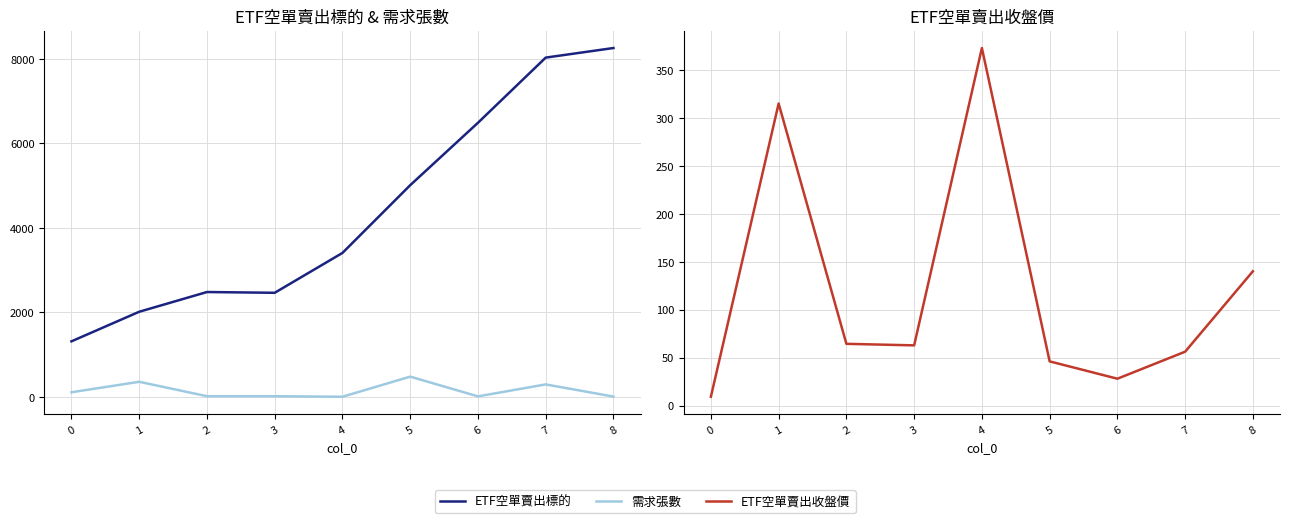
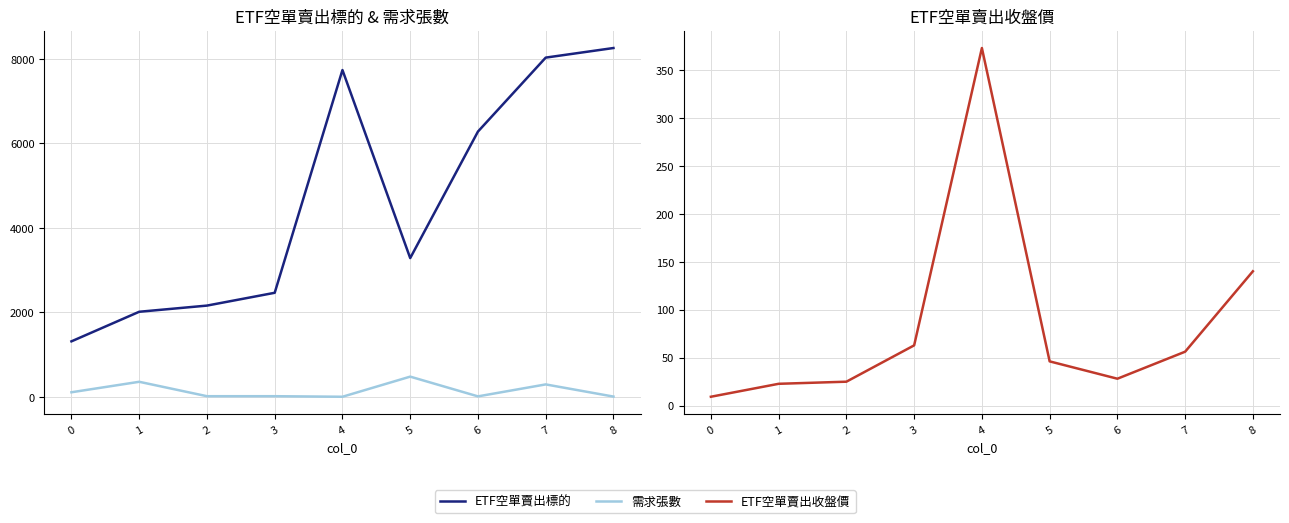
ETF空單賣出標的 & 需求張數, ETF空單賣出標的, 2: 2500 -> 2200
ETF空單賣出標的 & 需求張數, ETF空單賣出標的, 4: 3400 -> 7700
ETF空單賣出標的 & 需求張數, ETF空單賣出標的, 5: 5000 -> 3300
ETF空單賣出標的 & 需求張數, ETF空單賣出標的, 6: 6500 -> 6300
ETF空單賣出收盤價, 1: 320 -> 20
ETF空單賣出收盤價, 2: 60 -> 20
